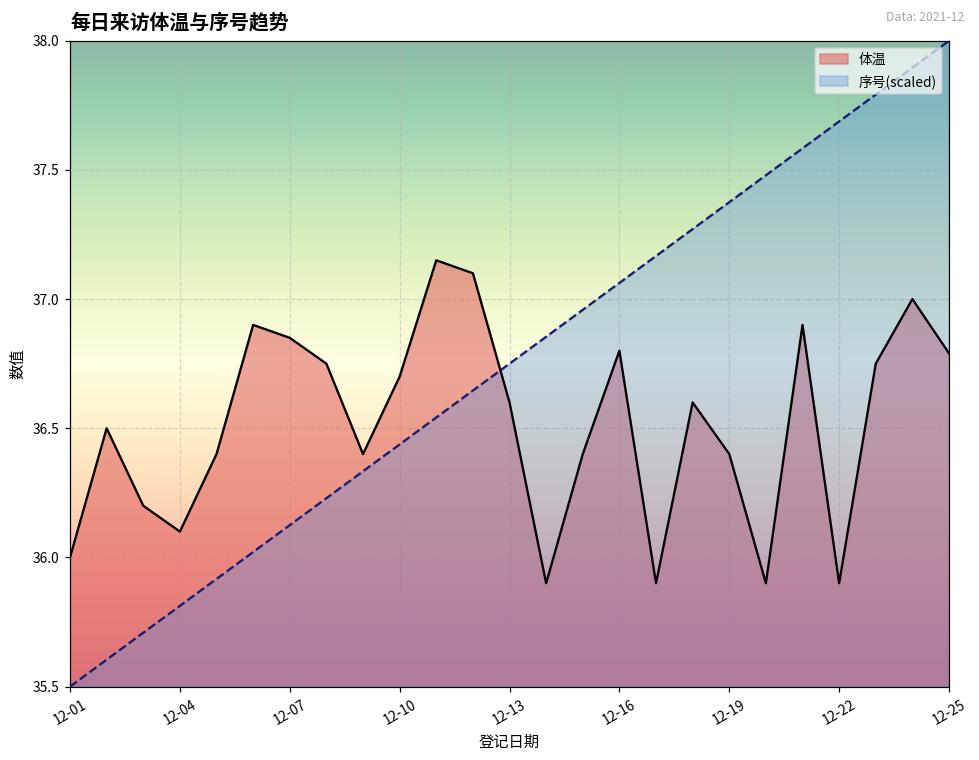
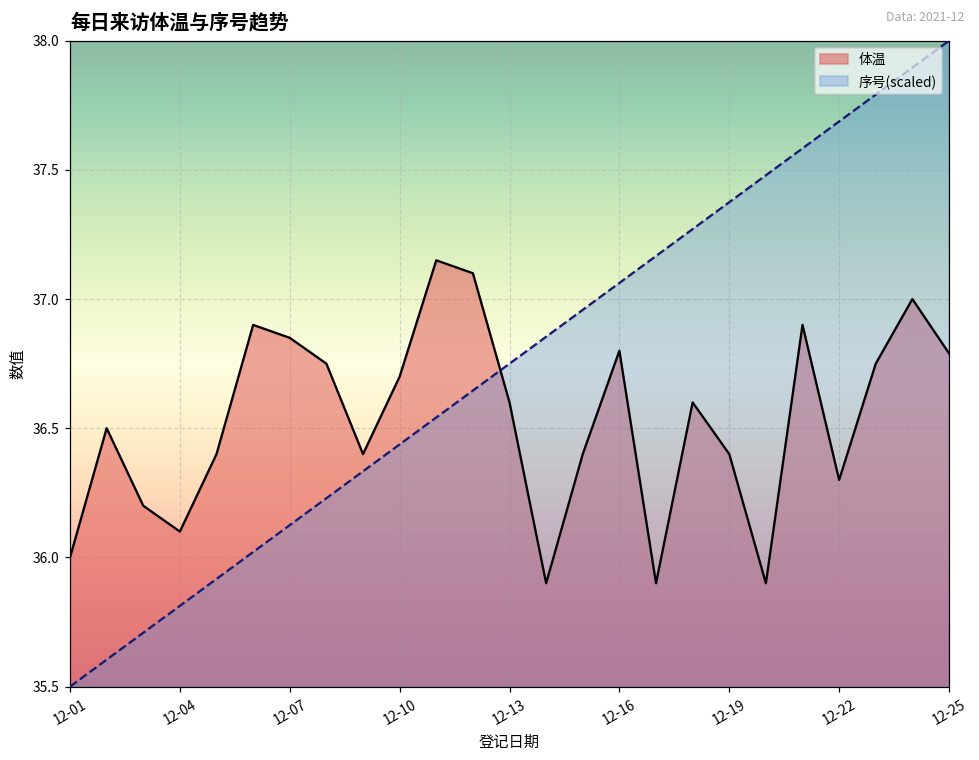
体温, 12-22: 35.9 -> 36.3
